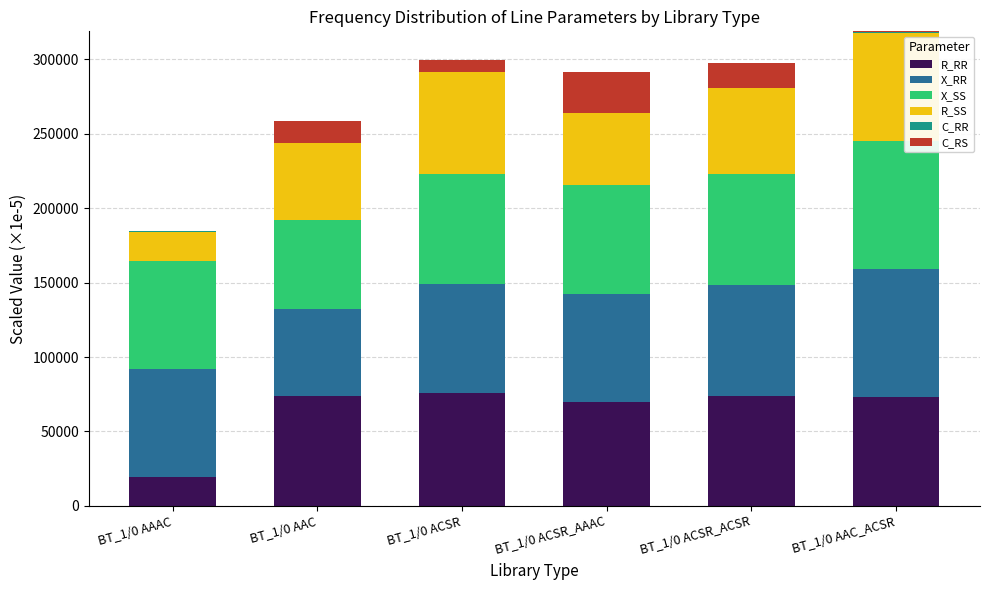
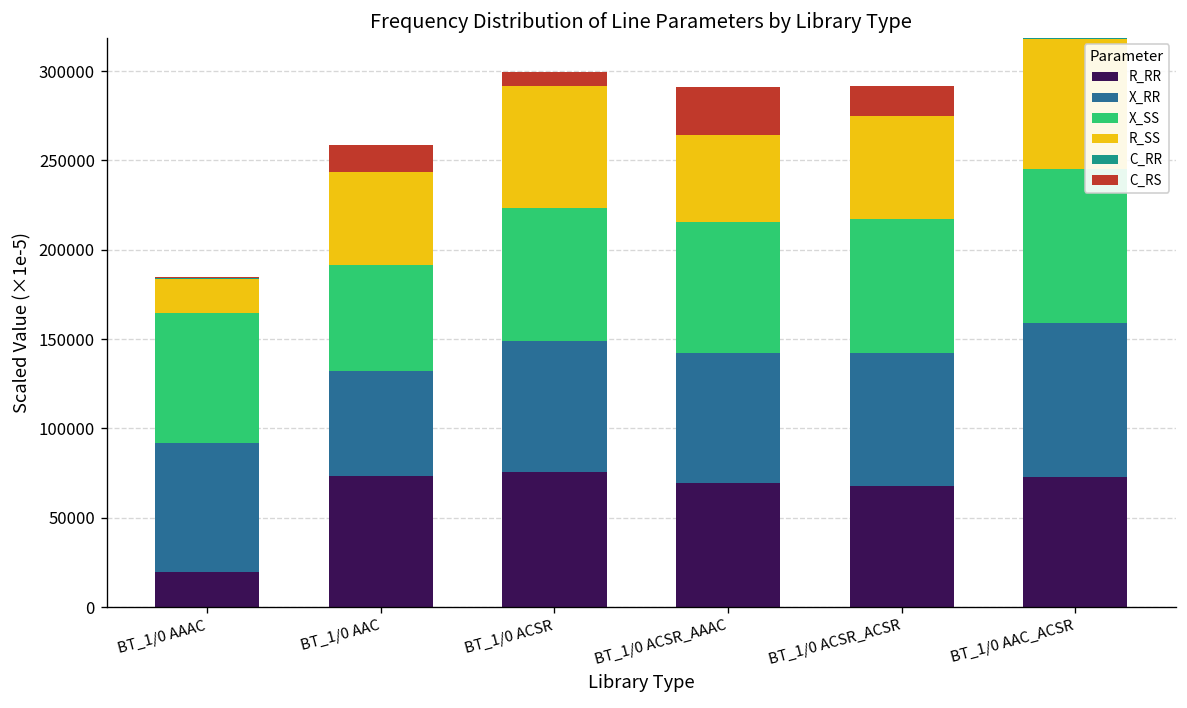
R_RR, BT_1/0 ACSR_ACSR: 74000 -> 68000
